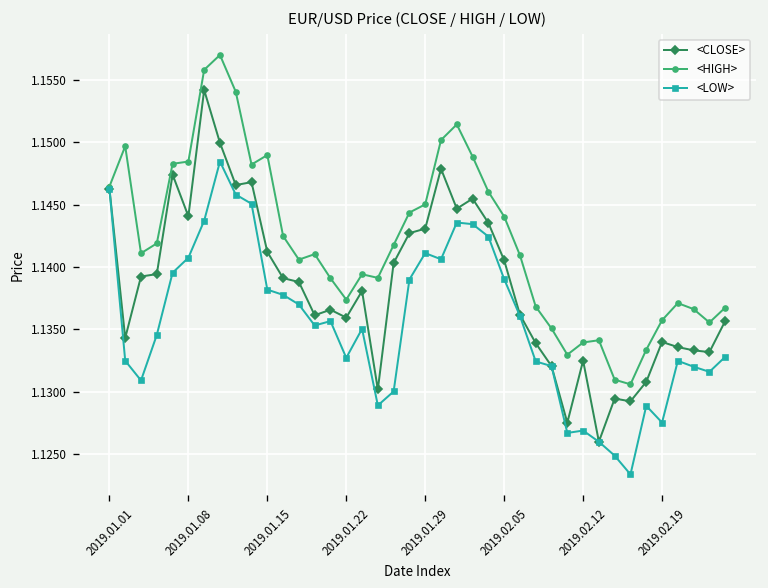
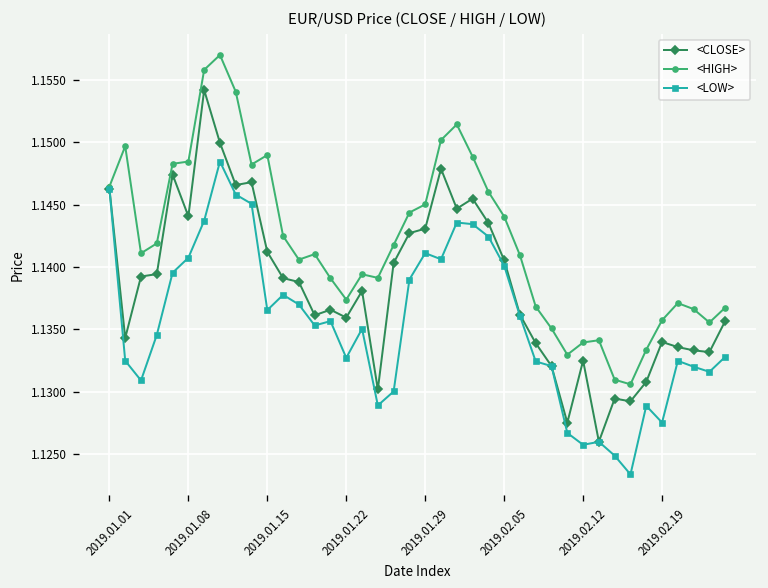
<LOW>, 2019.01.15: 1.1382 -> 1.1366
<LOW>, 2019.02.05: 1.1390 -> 1.1401
<LOW>, 2019.02.12: 1.1269 -> 1.1258
